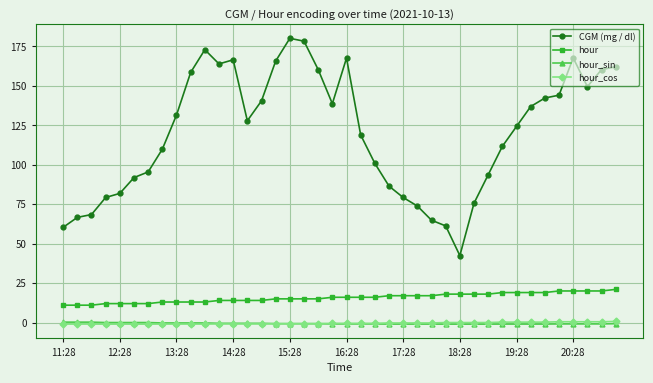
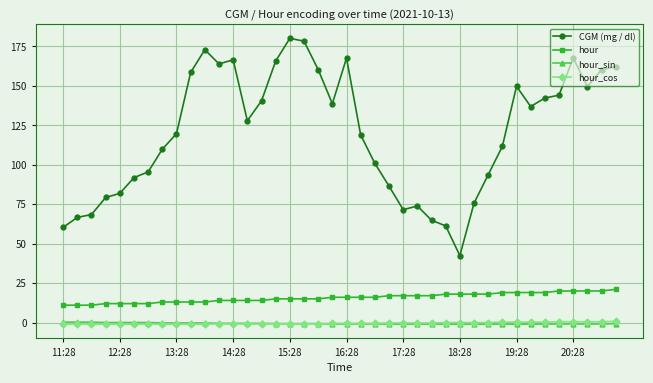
CGM (mg / dl), 13:28: 131 -> 120
CGM (mg / dl), 17:28: 79 -> 72
CGM (mg / dl), 19:28: 124 -> 150
